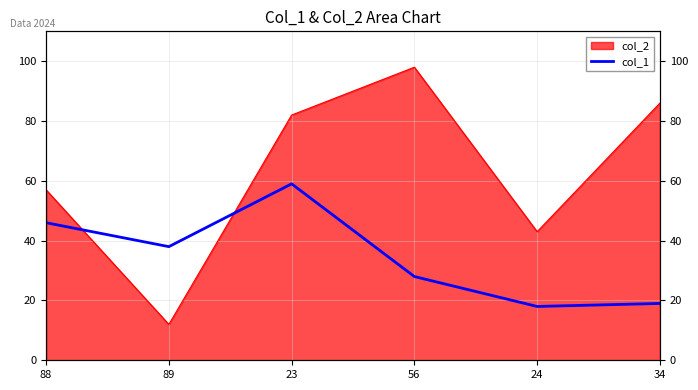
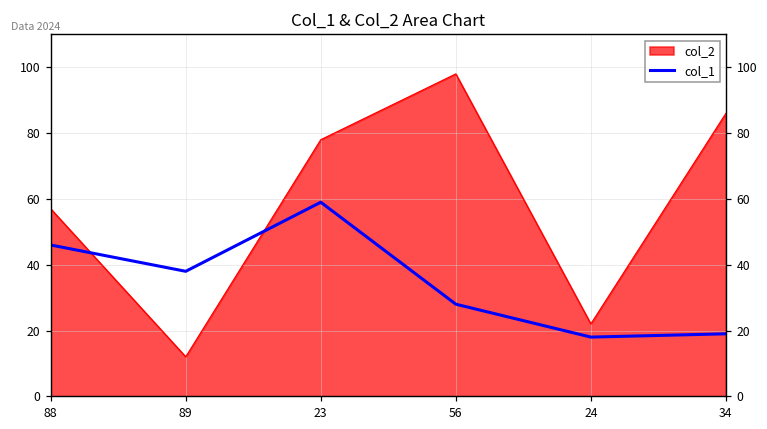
col_2, 23: 82 -> 78
col_2, 24: 43 -> 22
